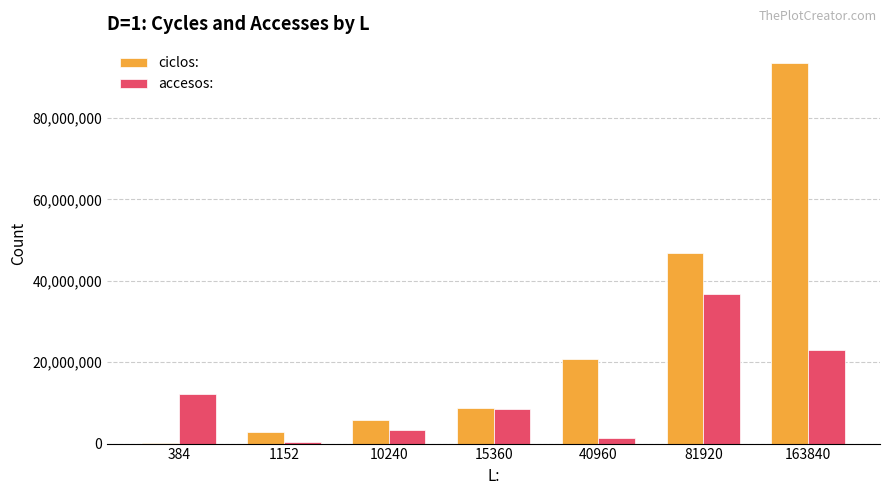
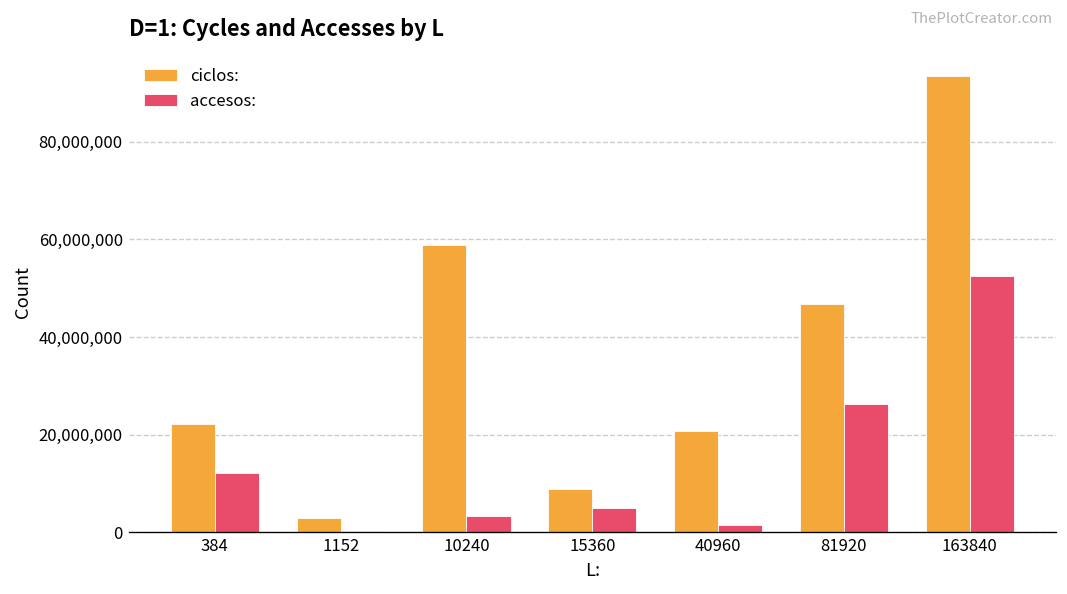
ciclos:, 384: 0 -> 22,000,000
ciclos:, 10240: 6,000,000 -> 59,000,000
accesos:, 15360: 8,000,000 -> 5,000,000
accesos:, 81920: 37,000,000 -> 26,000,000
accesos:, 163840: 23,000,000 -> 52,000,000
